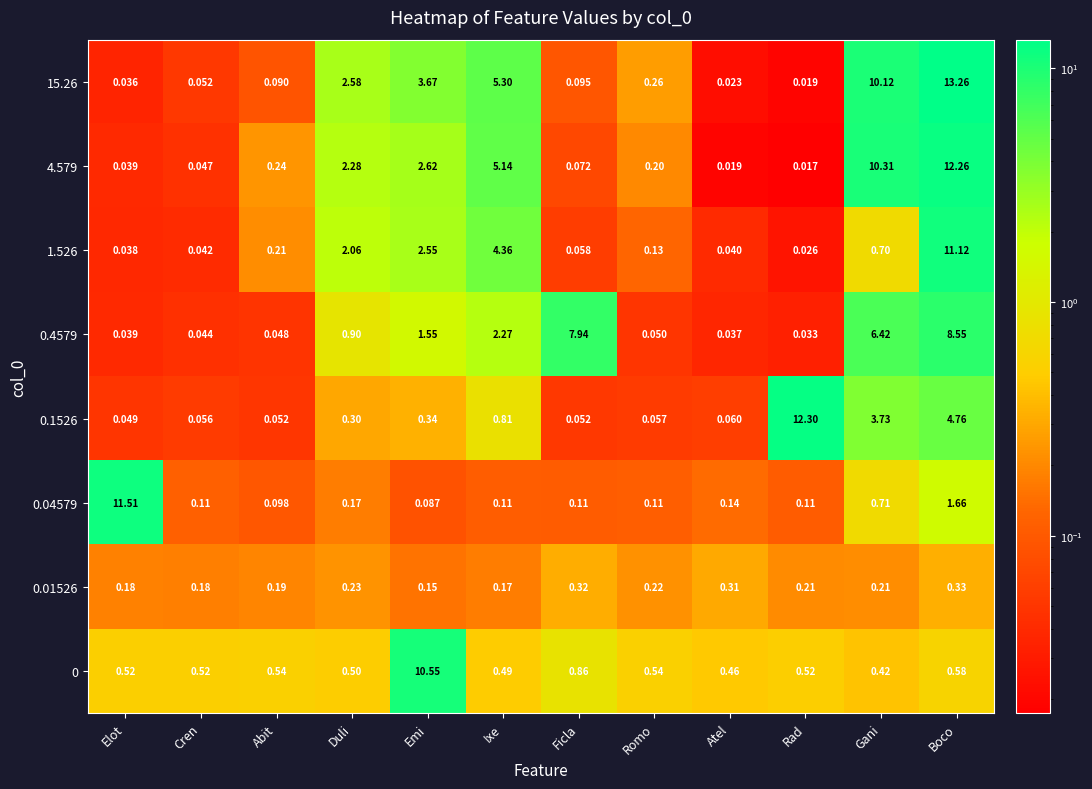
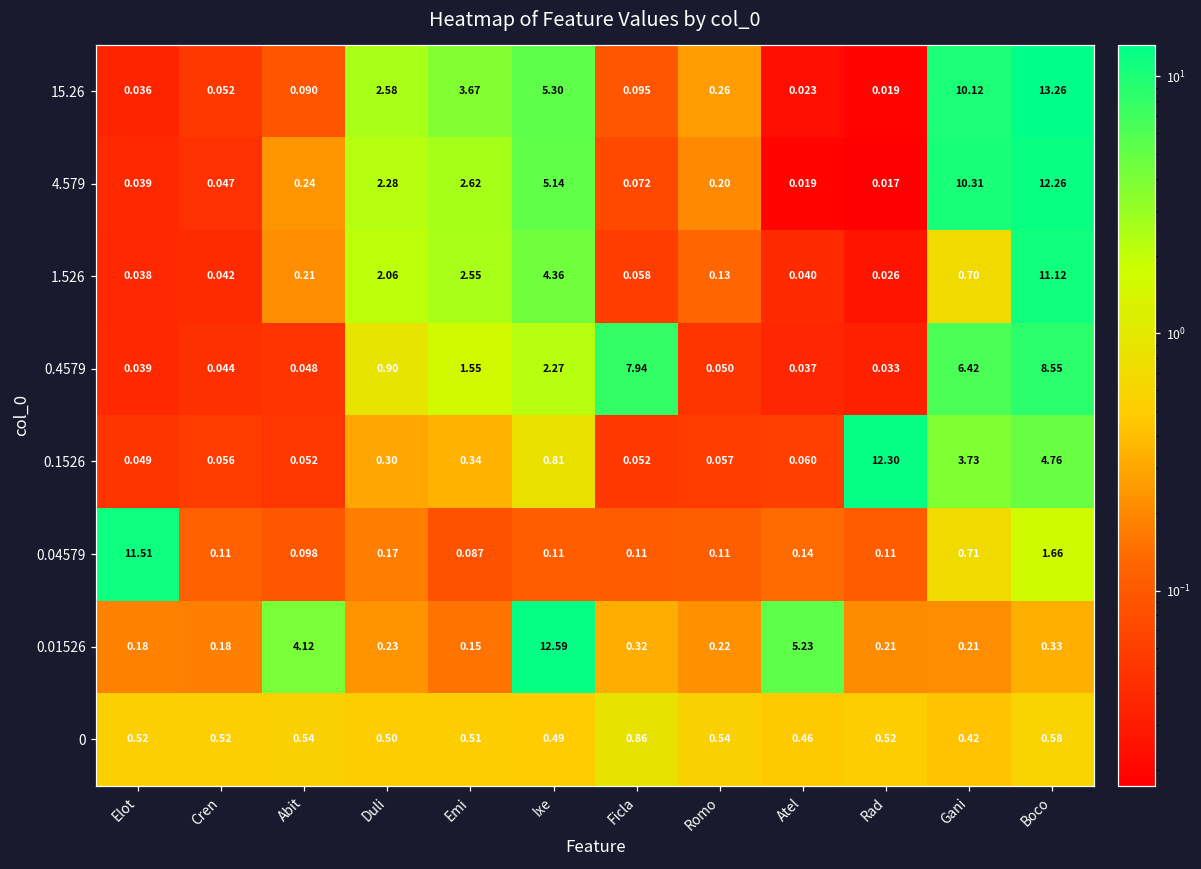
0.01526, Abit: 0.19 -> 4.12
0.01526, Ixe: 0.17 -> 12.59
0.01526, Atel: 0.31 -> 5.23
0, Emi: 10.55 -> 0.51
